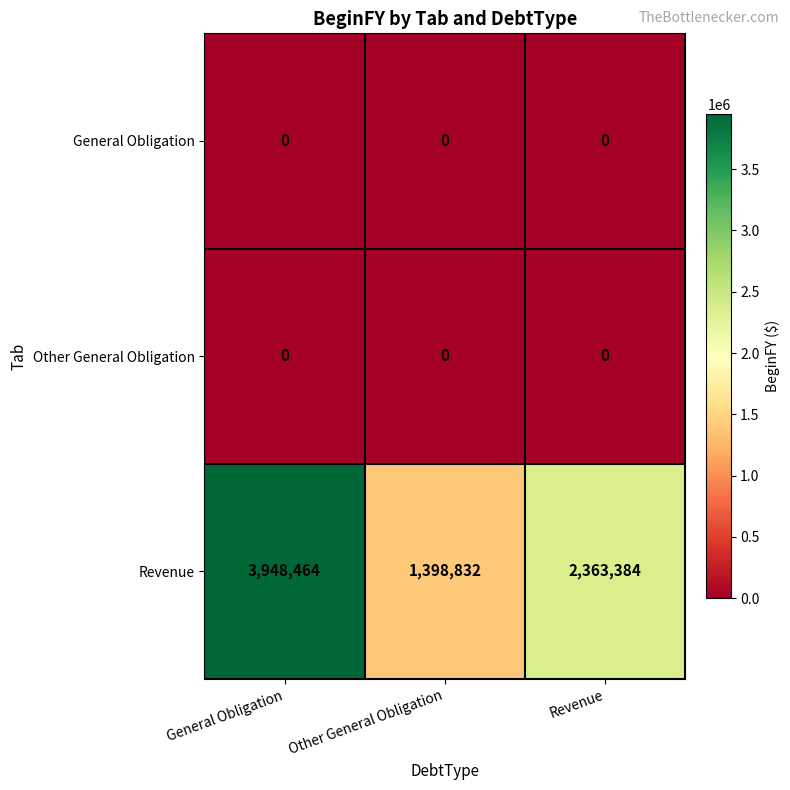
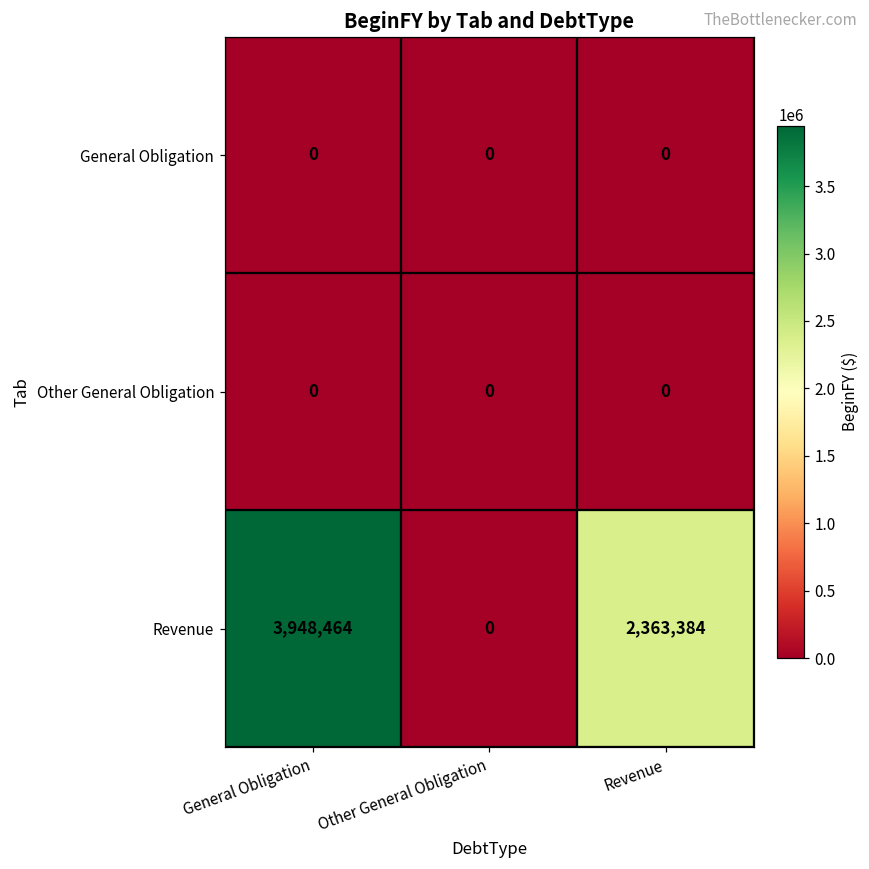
Revenue, Other General Obligation: 1,398,832 -> 0
